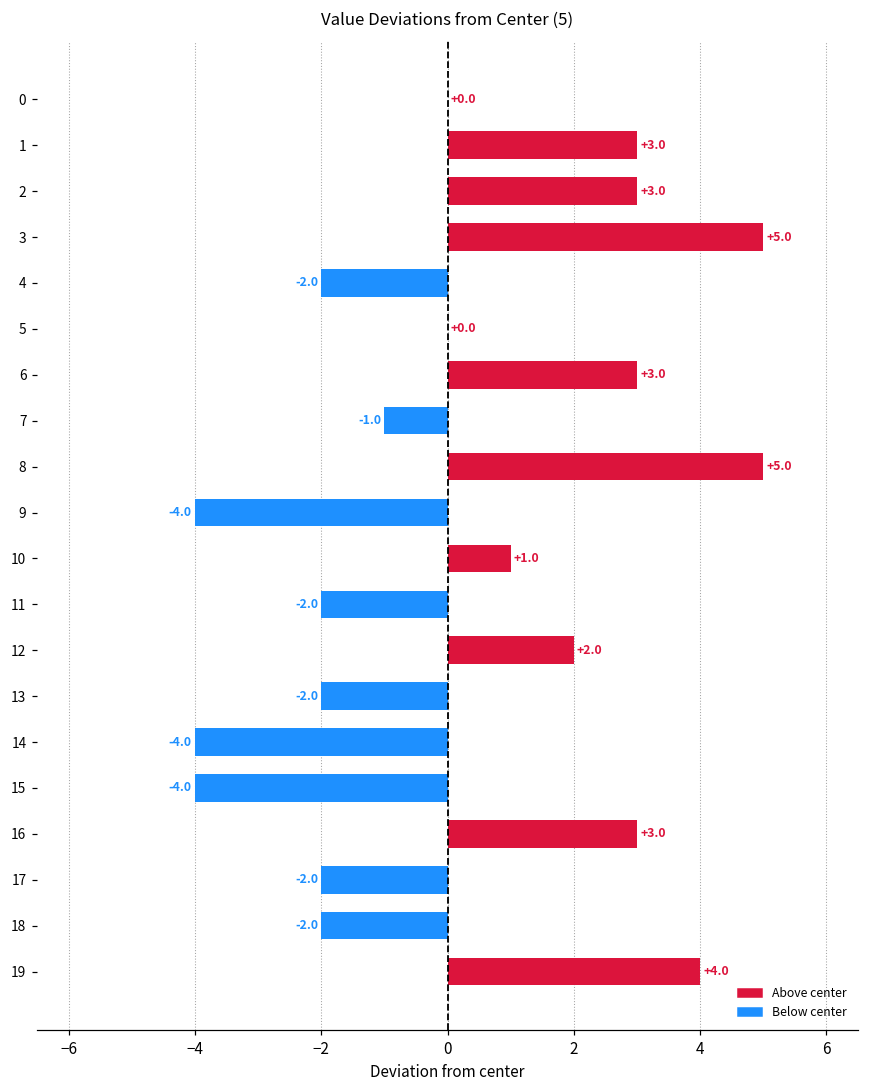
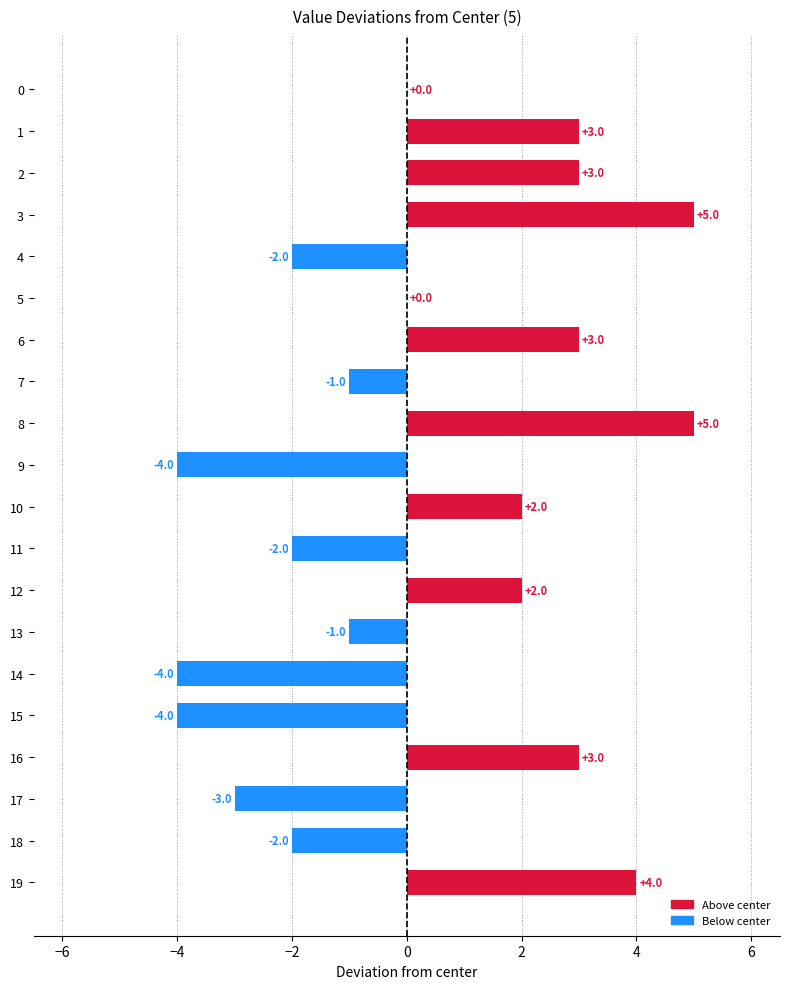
10: +1.0 -> +2.0
13: -2.0 -> -1.0
17: -2.0 -> -3.0
